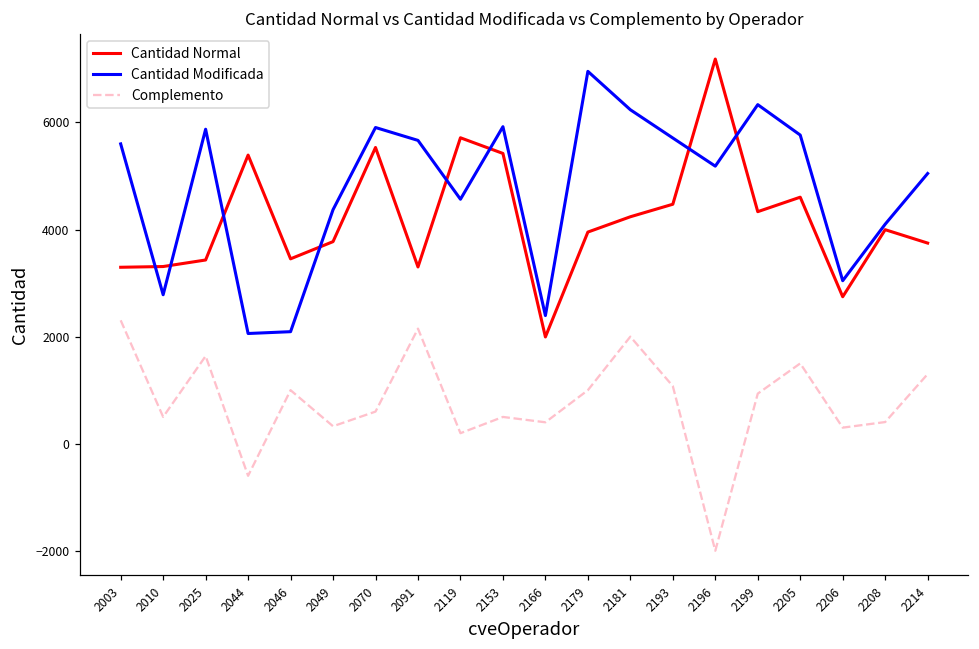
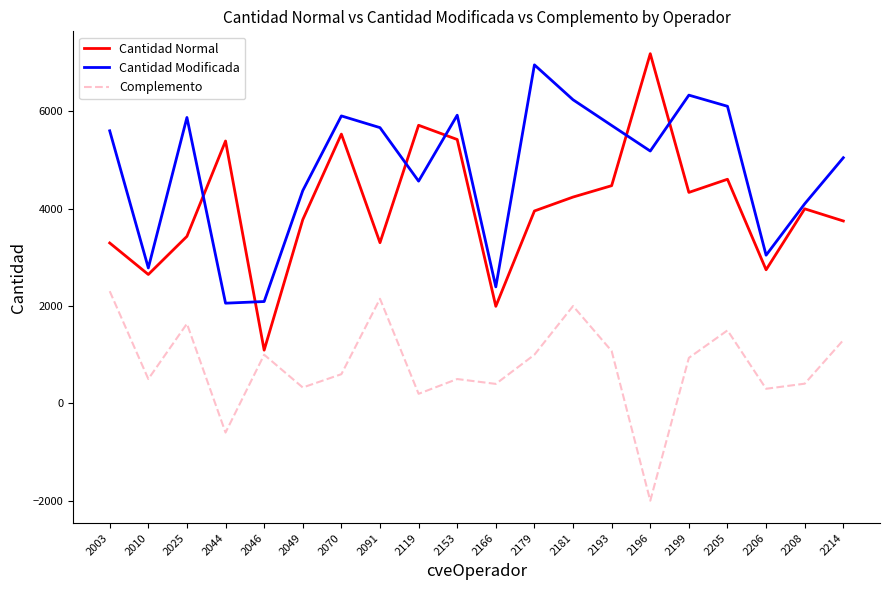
Cantidad Normal, 2010: 3300 -> 2600
Cantidad Normal, 2046: 3500 -> 1100
Cantidad Modificada, 2205: 5800 -> 6100
